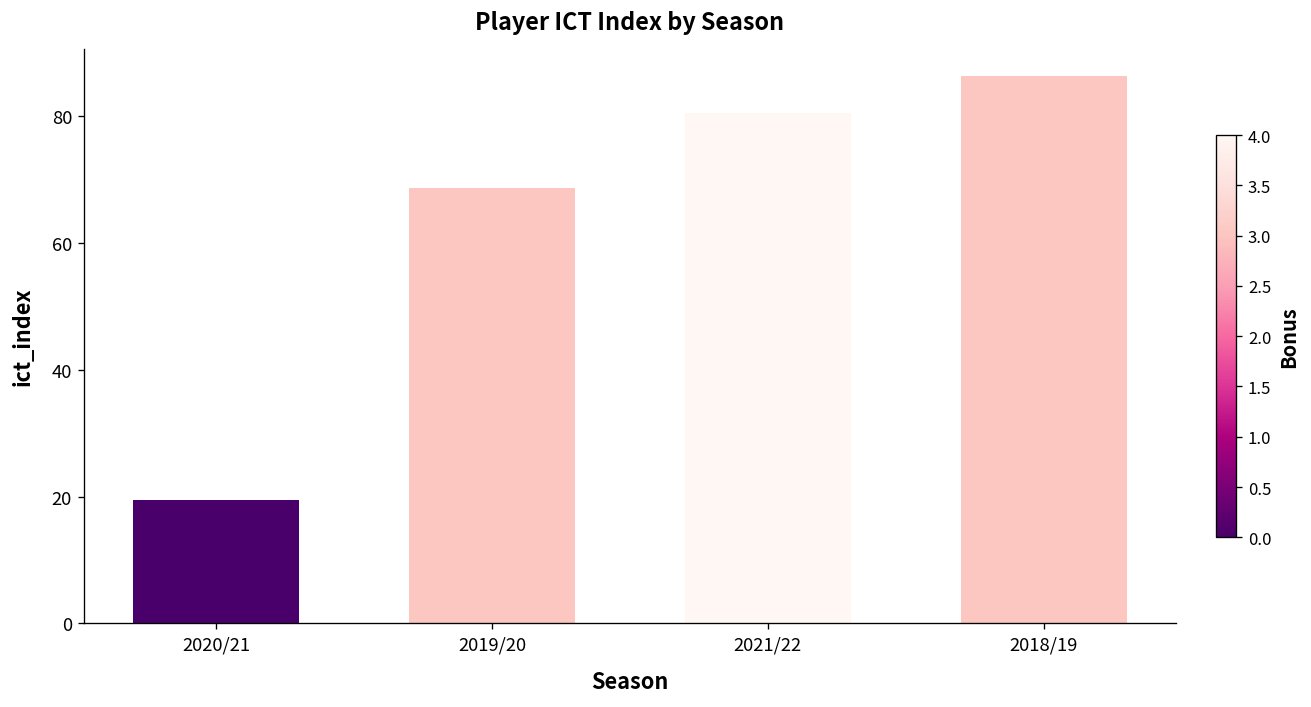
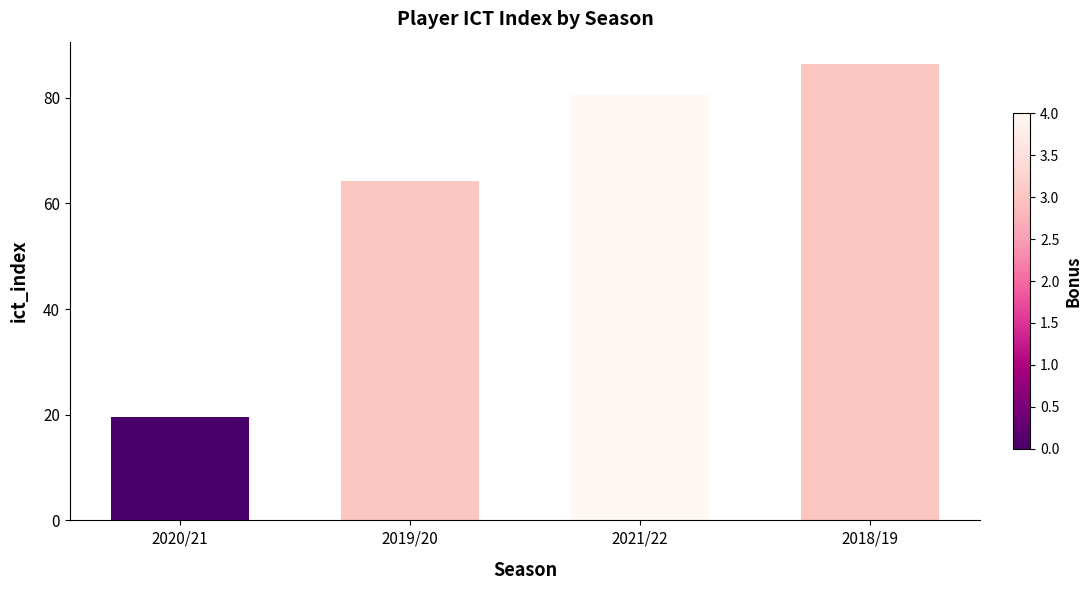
2019/20: 69 -> 64
